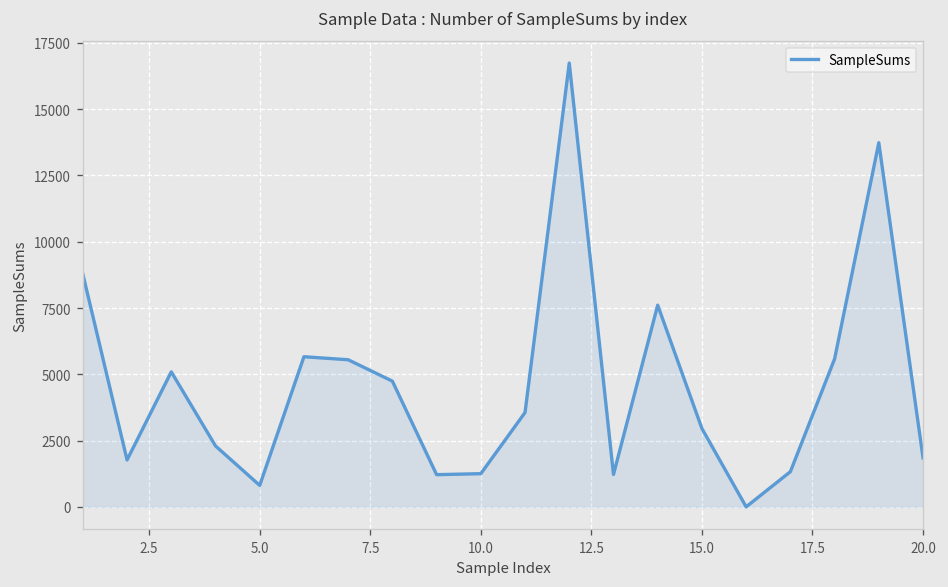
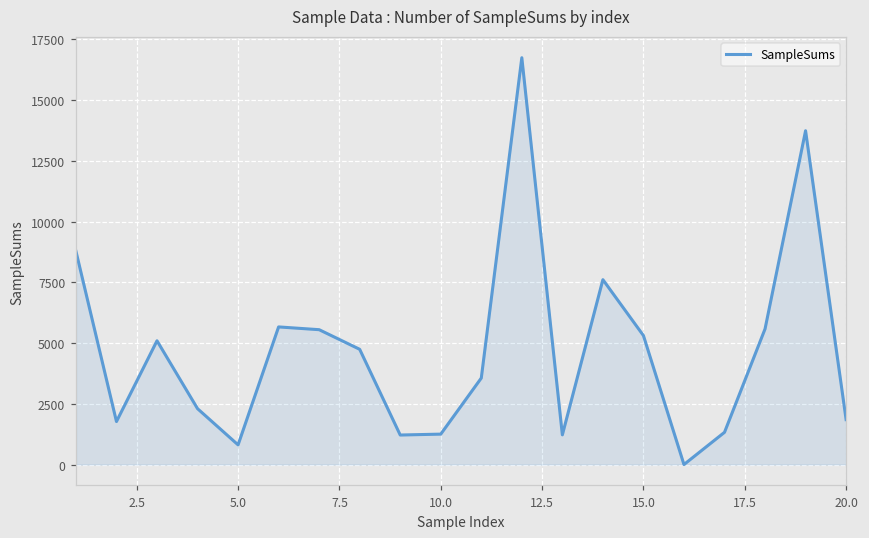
15.0: 3000 -> 5300
